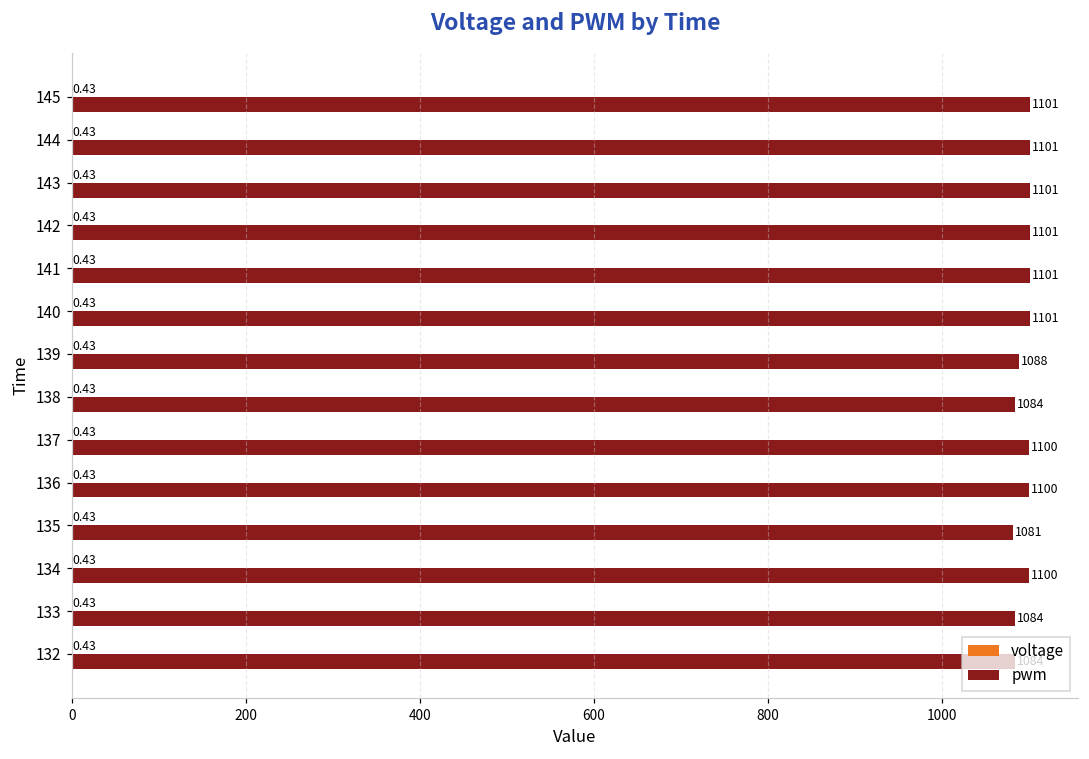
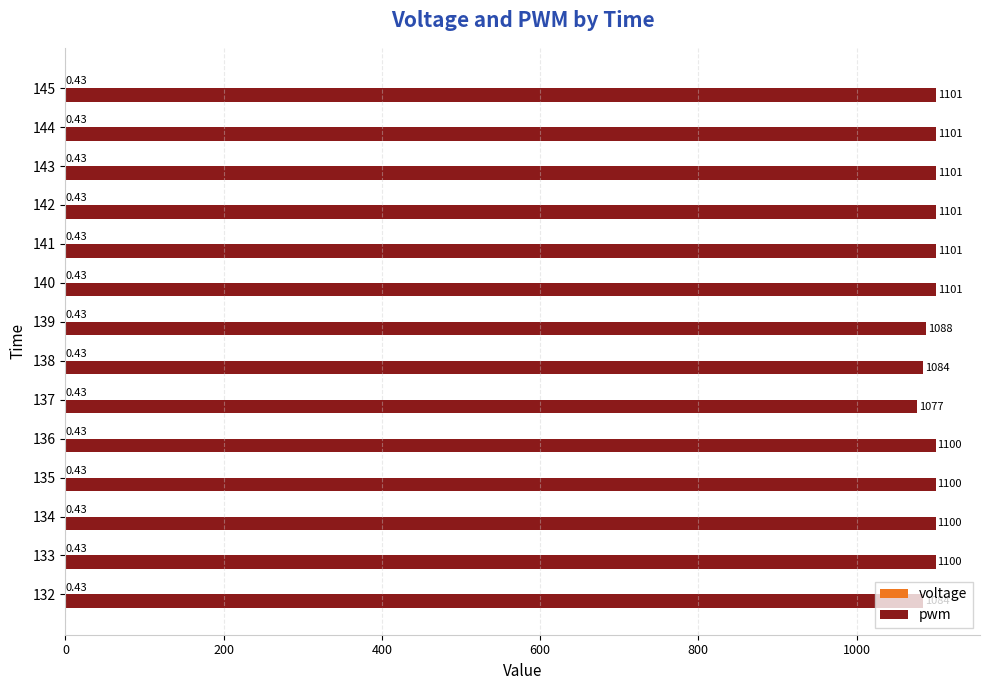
pwm, 137: 1100 -> 1077
pwm, 135: 1081 -> 1100
pwm, 133: 1084 -> 1100
